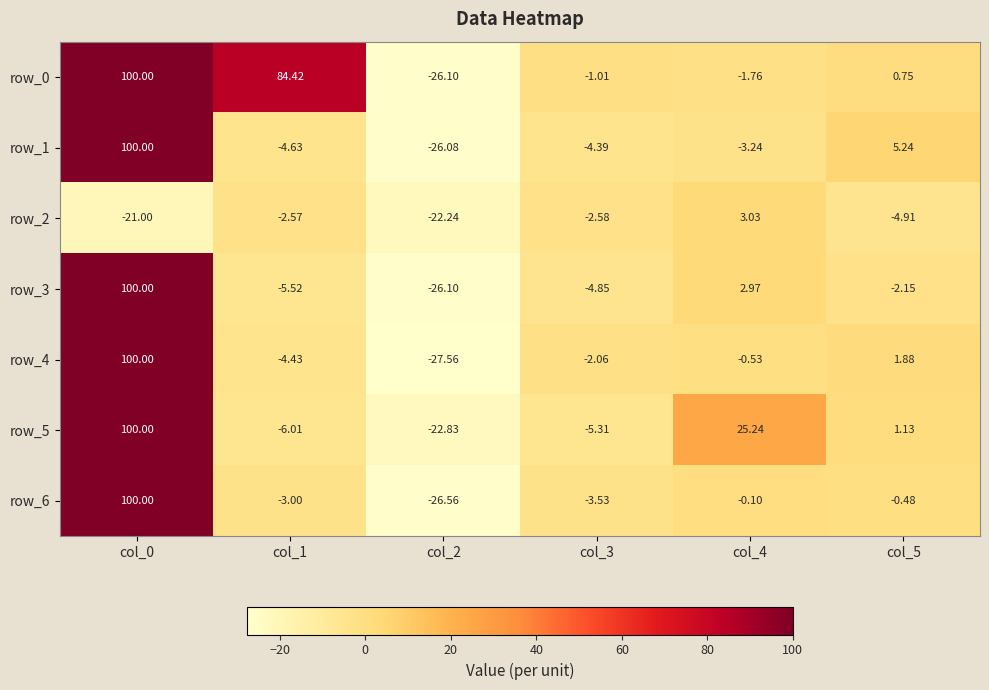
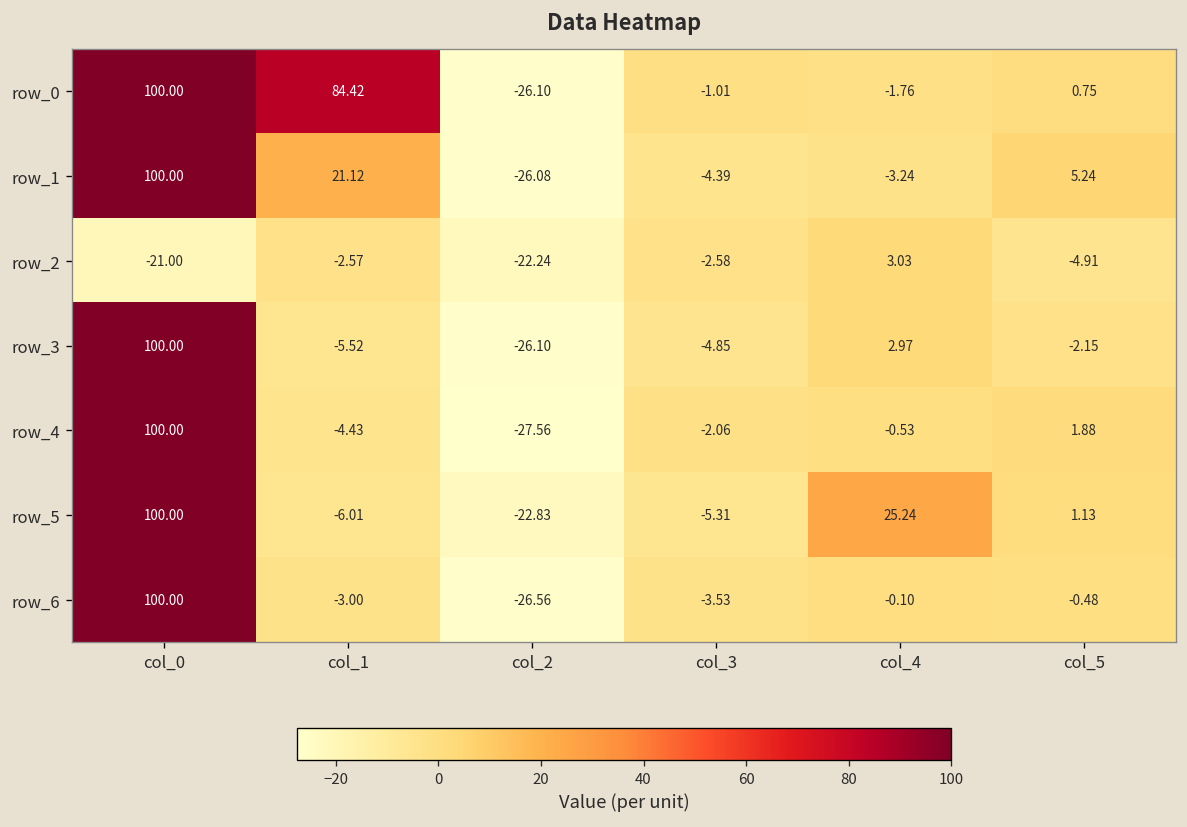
row_1, col_1: -4.63 -> 21.12
